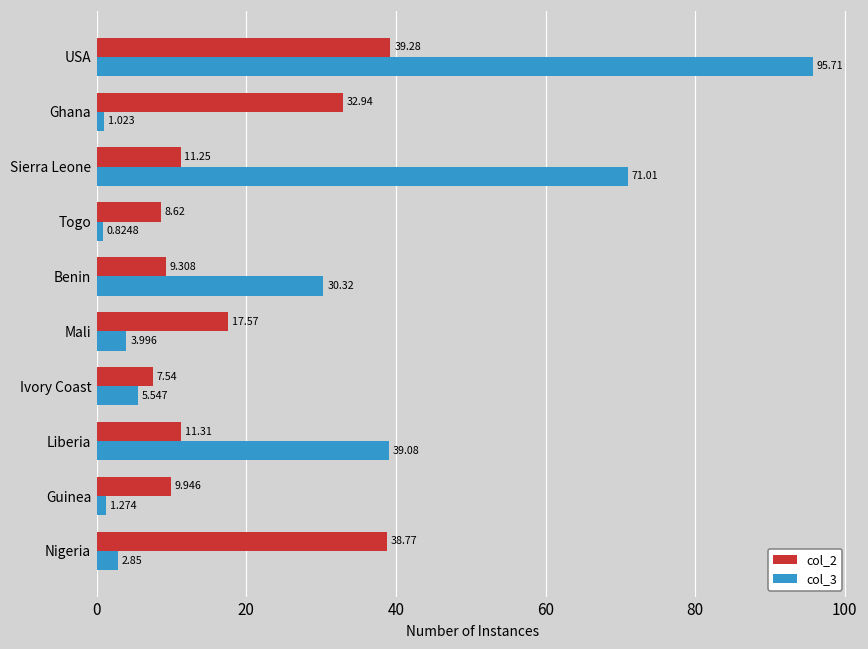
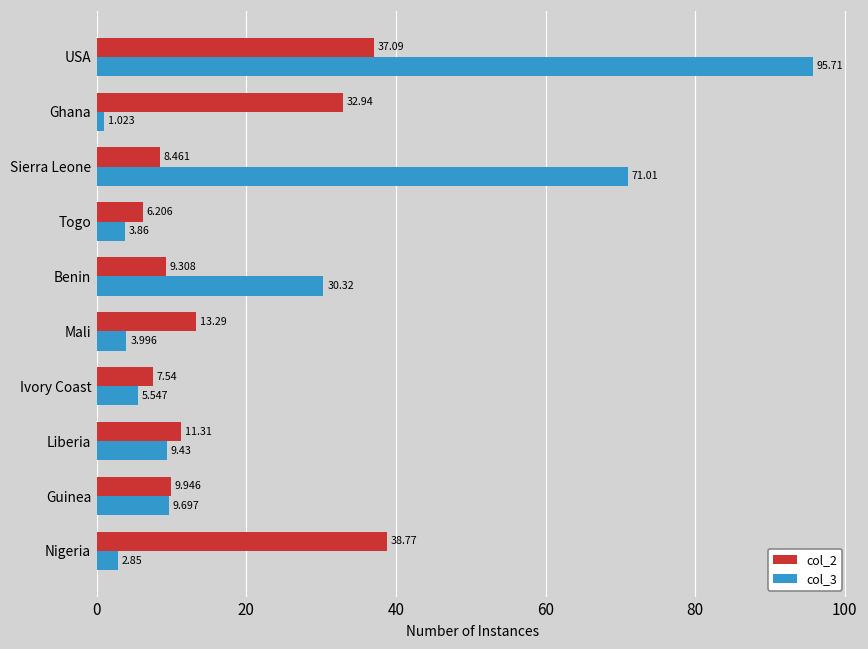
col_2, USA: 39.28 -> 37.09
col_2, Sierra Leone: 11.25 -> 8.461
col_2, Togo: 8.62 -> 6.206
col_3, Togo: 0.8248 -> 3.86
col_2, Mali: 17.57 -> 13.29
col_3, Liberia: 39.08 -> 9.43
col_3, Guinea: 1.274 -> 9.697
